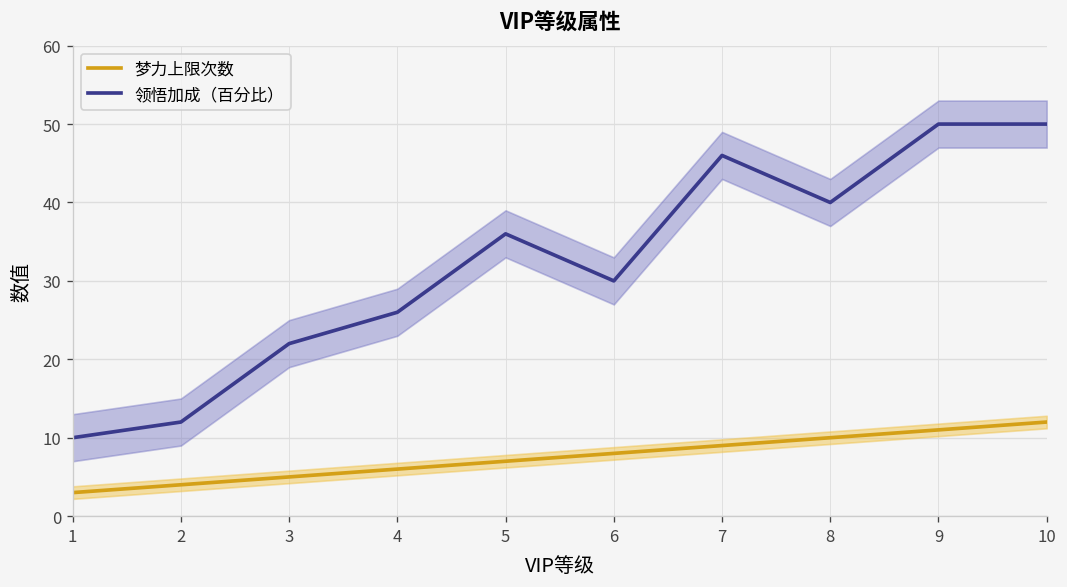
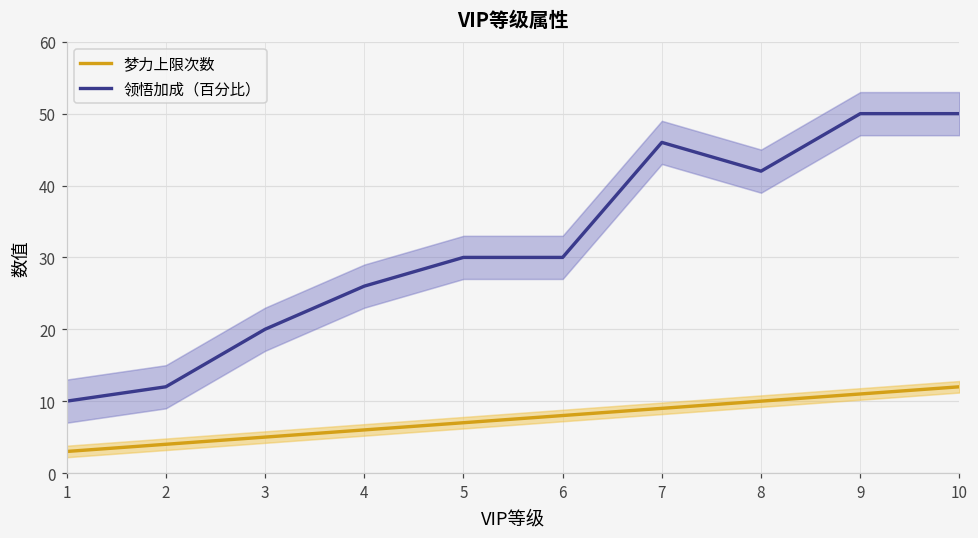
领悟加成（百分比）, 3: 22 -> 20
领悟加成（百分比）, 5: 36 -> 30
领悟加成（百分比）, 8: 40 -> 42
